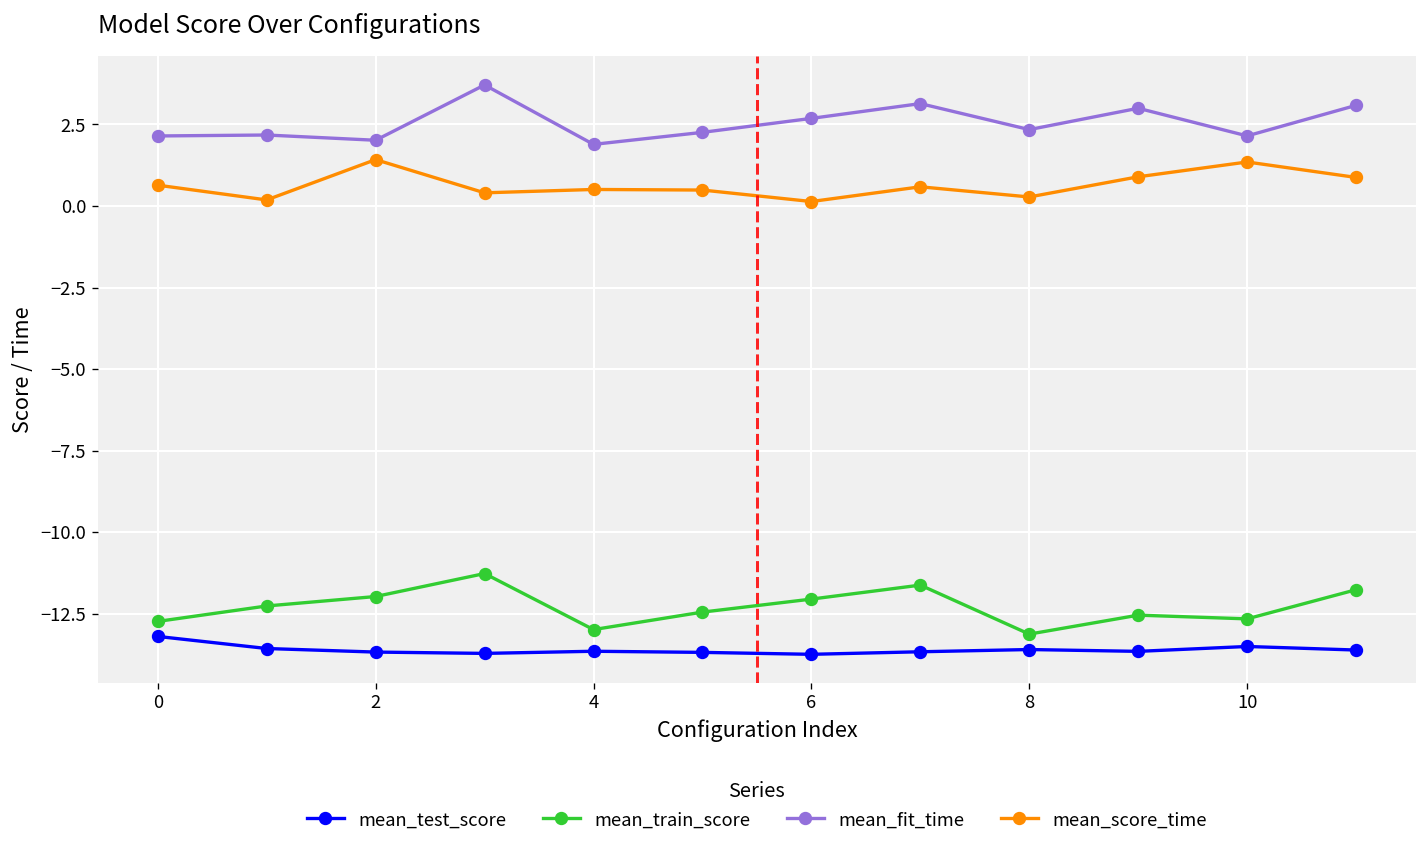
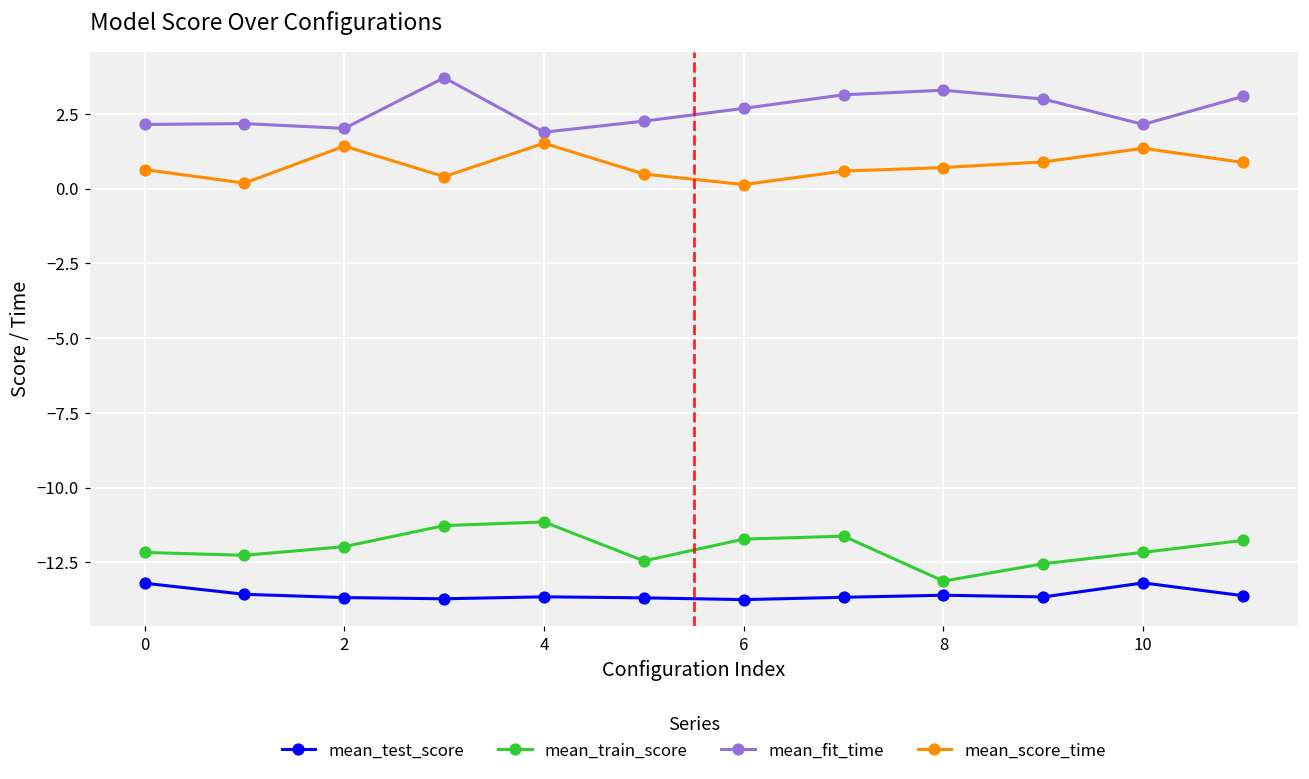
mean_train_score, 0: -12.7 -> -12.2
mean_train_score, 4: -13.0 -> -11.2
mean_score_time, 4: 0.5 -> 1.5
mean_train_score, 6: -12.1 -> -11.7
mean_fit_time, 8: 2.3 -> 3.3
mean_score_time, 8: 0.3 -> 0.7
mean_test_score, 10: -13.5 -> -13.2
mean_train_score, 10: -12.7 -> -12.2
